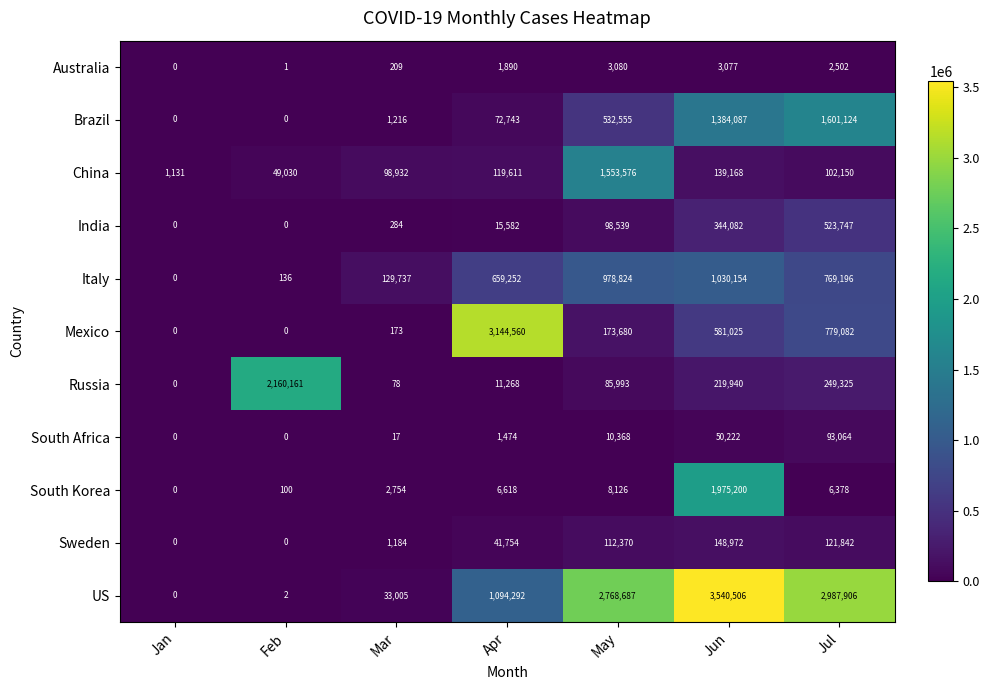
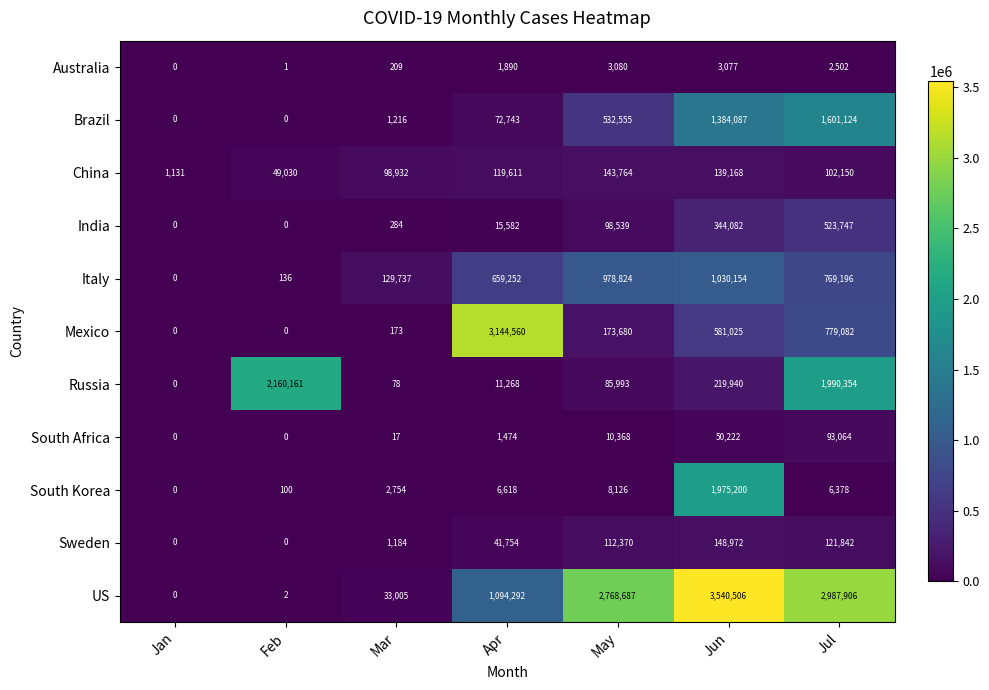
China, May: 1,553,576 -> 143,764
Russia, Jul: 249,325 -> 1,990,354
